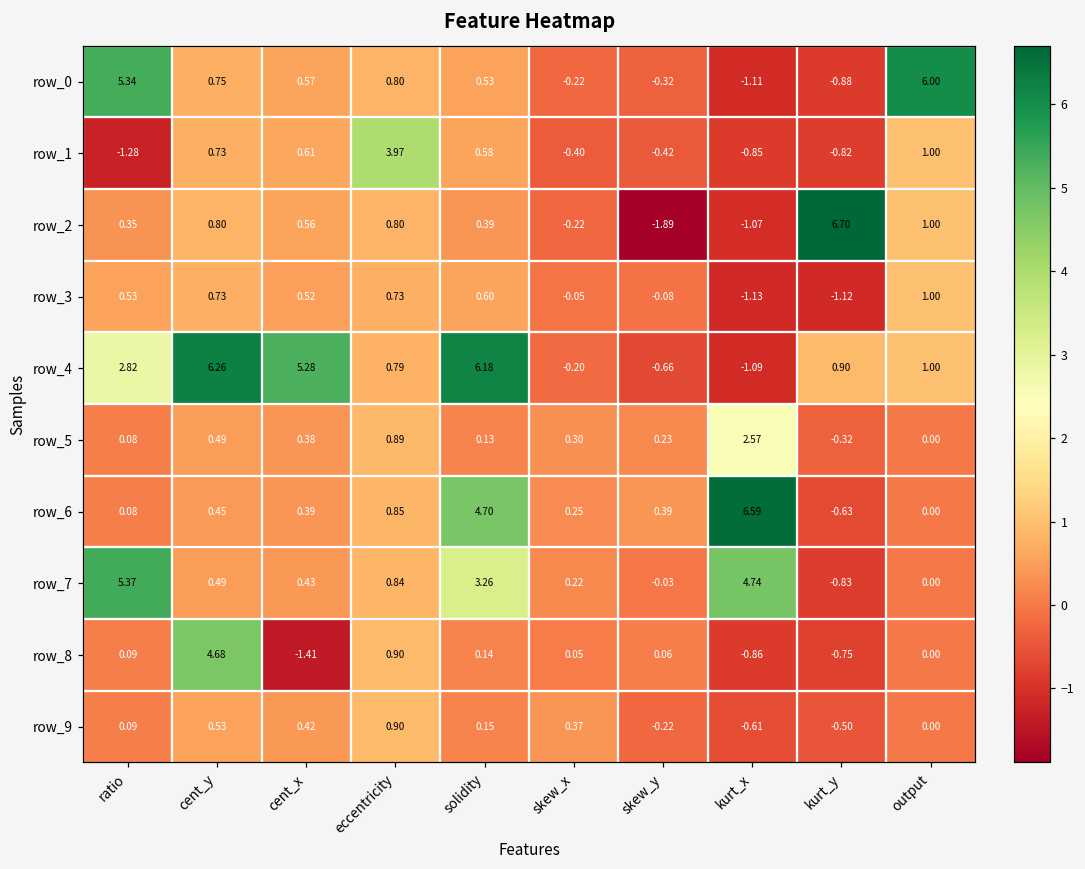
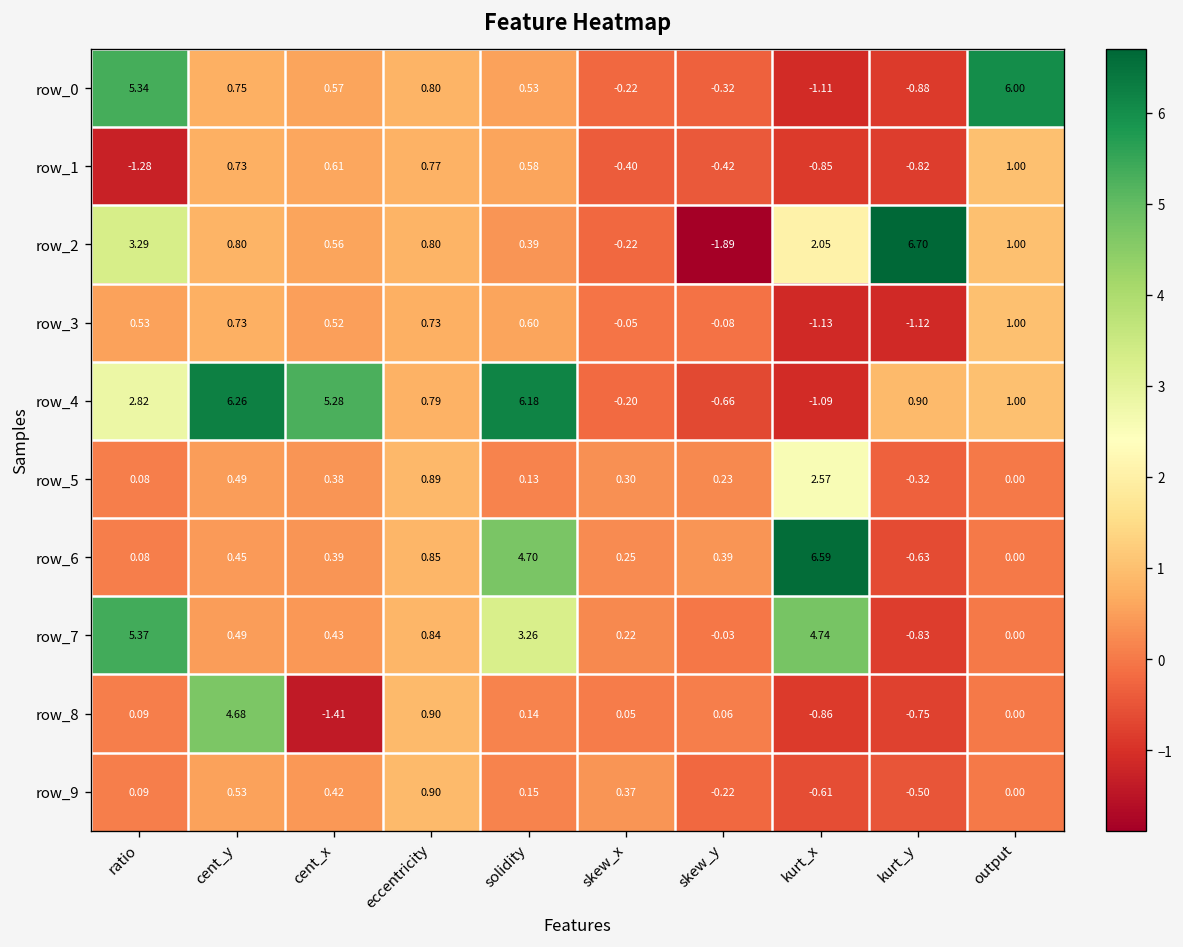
row_1, eccentricity: 3.97 -> 0.77
row_2, ratio: 0.35 -> 3.29
row_2, kurt_x: -1.07 -> 2.05
